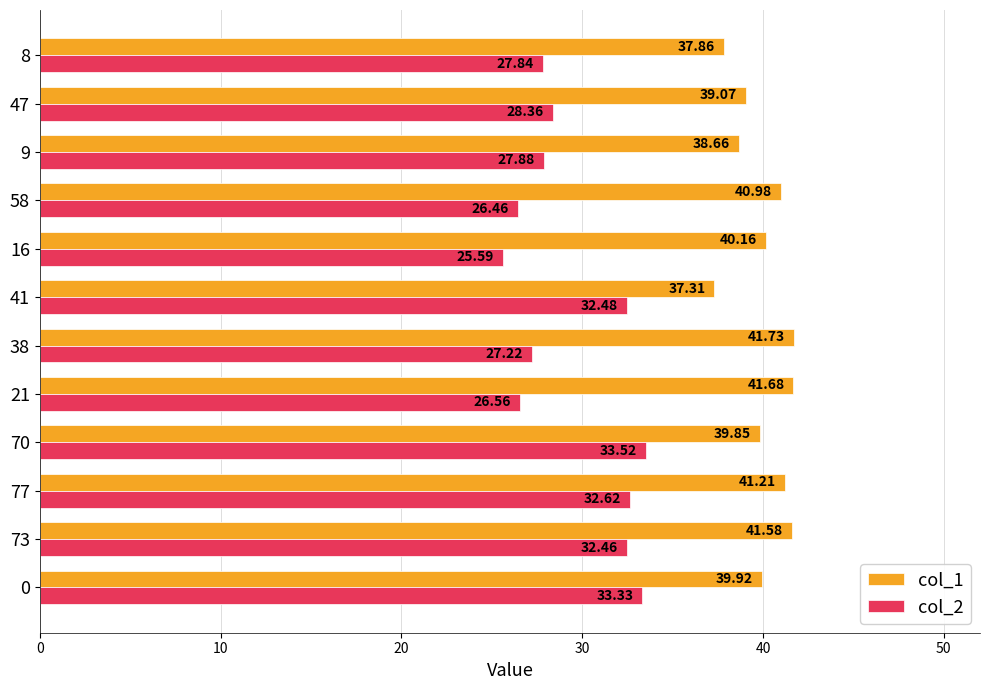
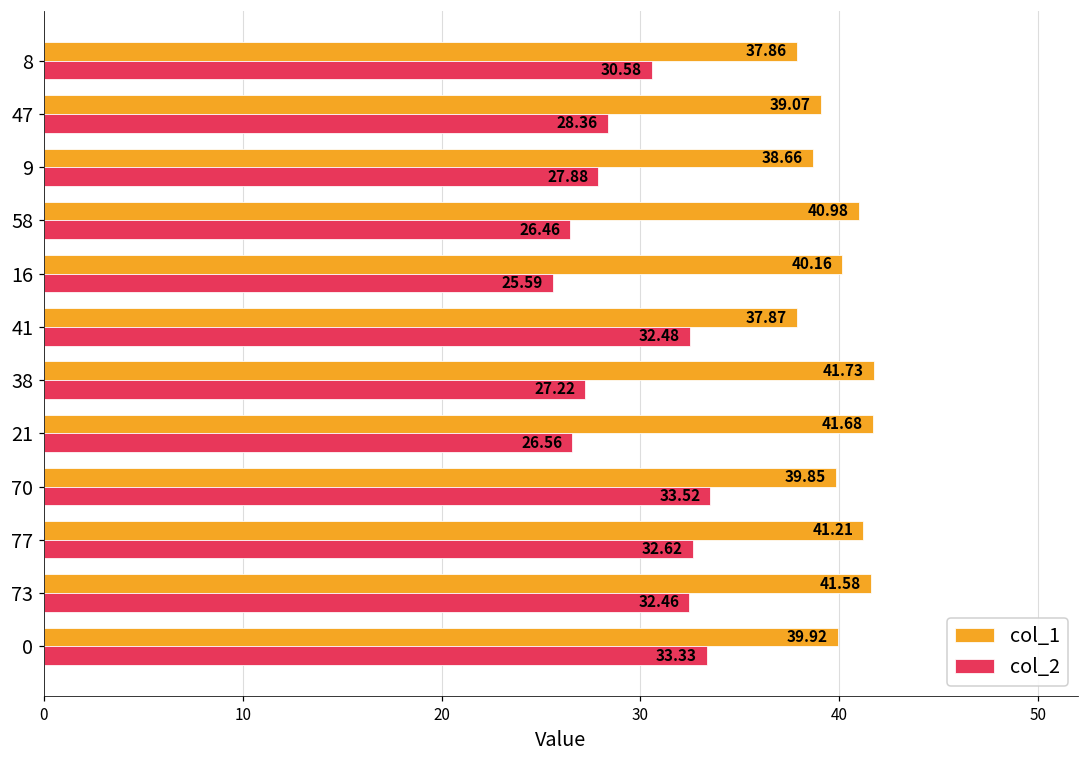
col_2, 8: 27.84 -> 30.58
col_1, 41: 37.31 -> 37.87
